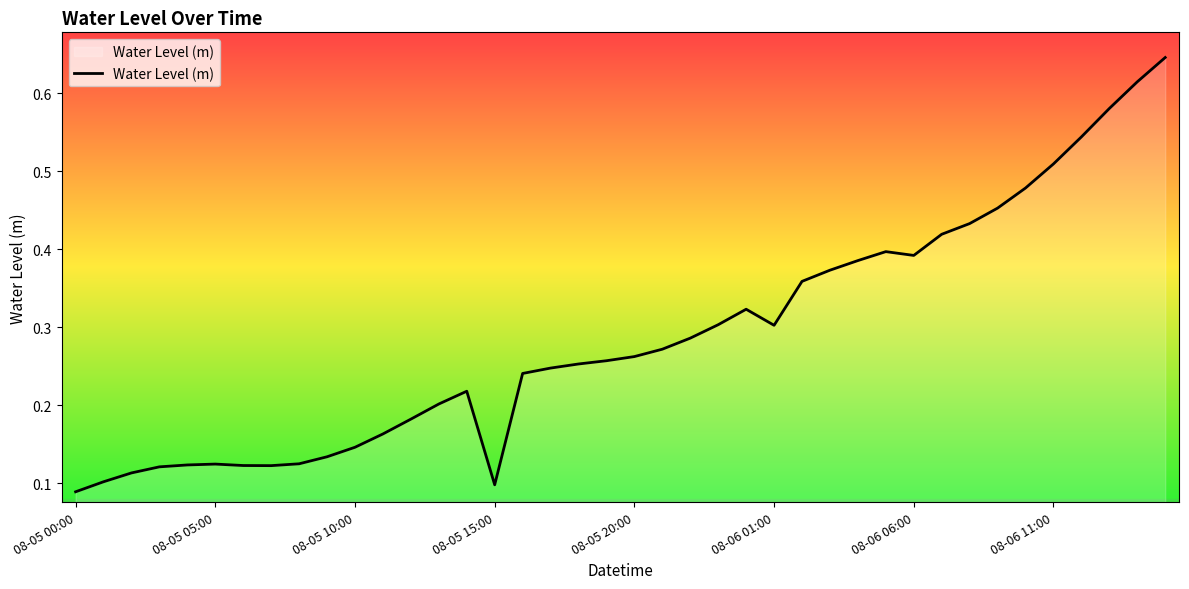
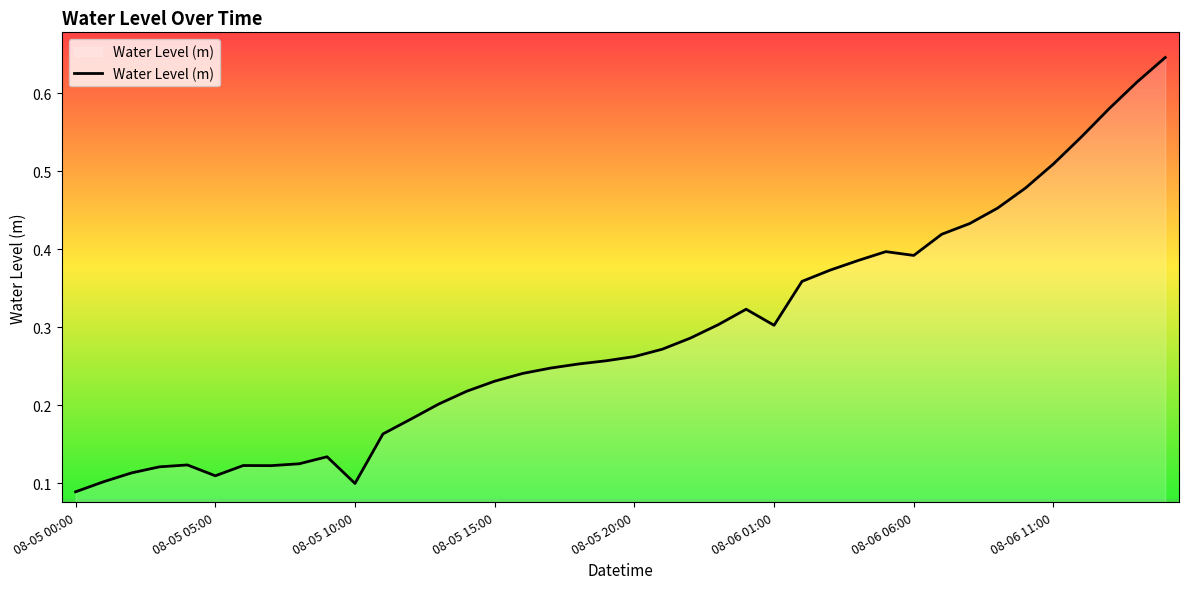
08-05 05:00: 0.12 -> 0.11
08-05 10:00: 0.15 -> 0.10
08-05 15:00: 0.10 -> 0.23
